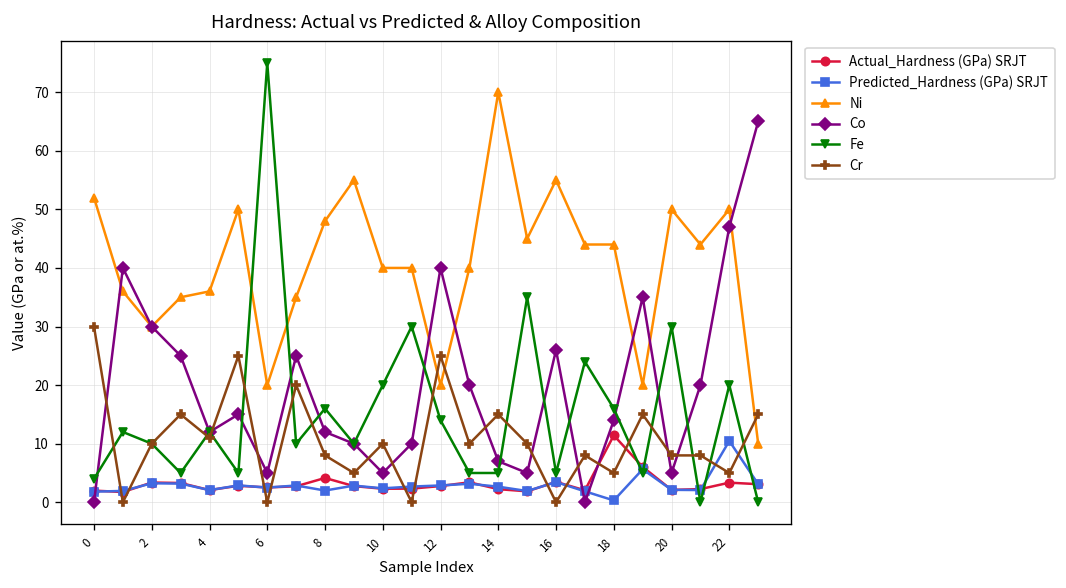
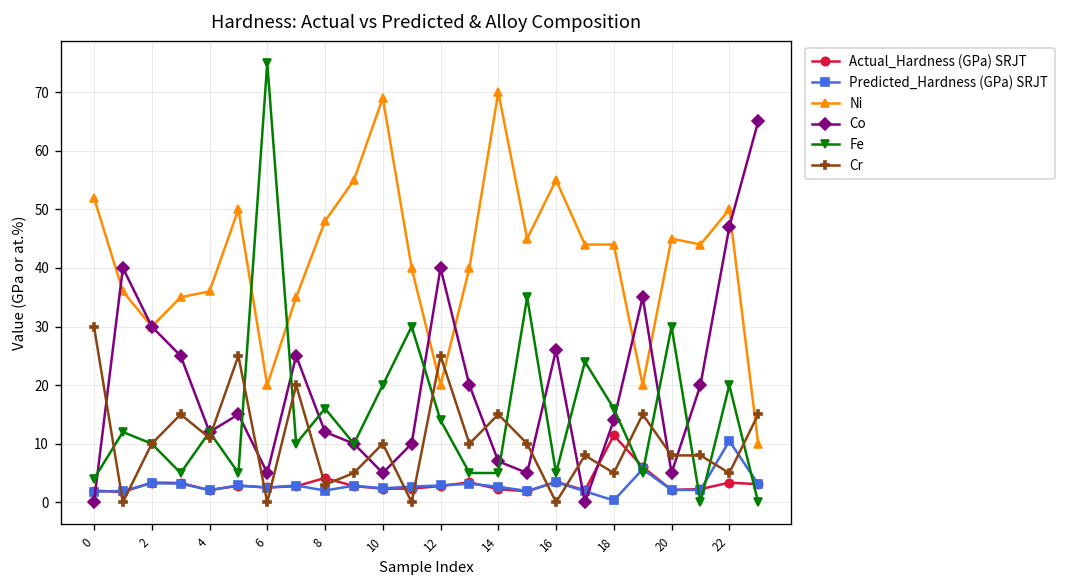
Cr, 8: 8 -> 3
Ni, 10: 40 -> 69
Ni, 20: 50 -> 45
